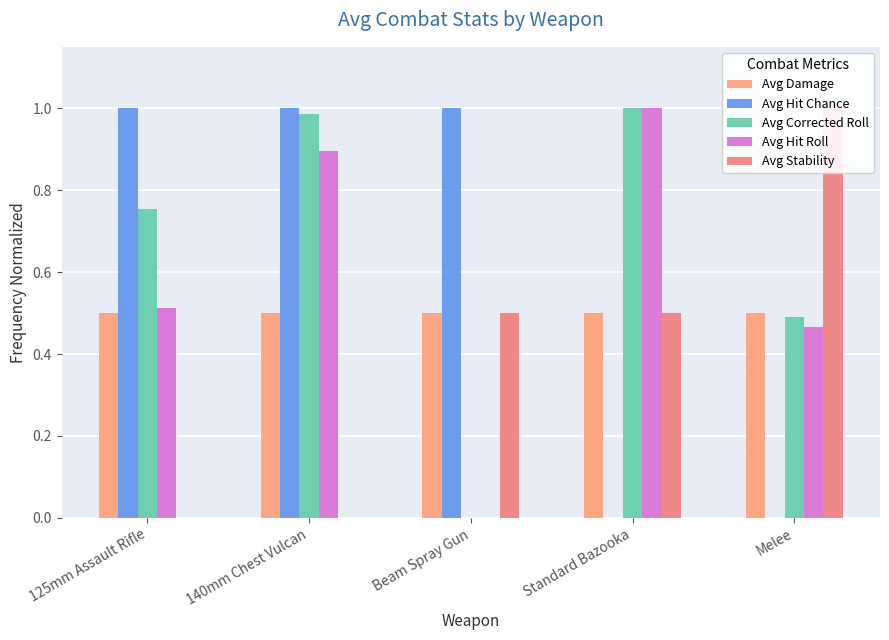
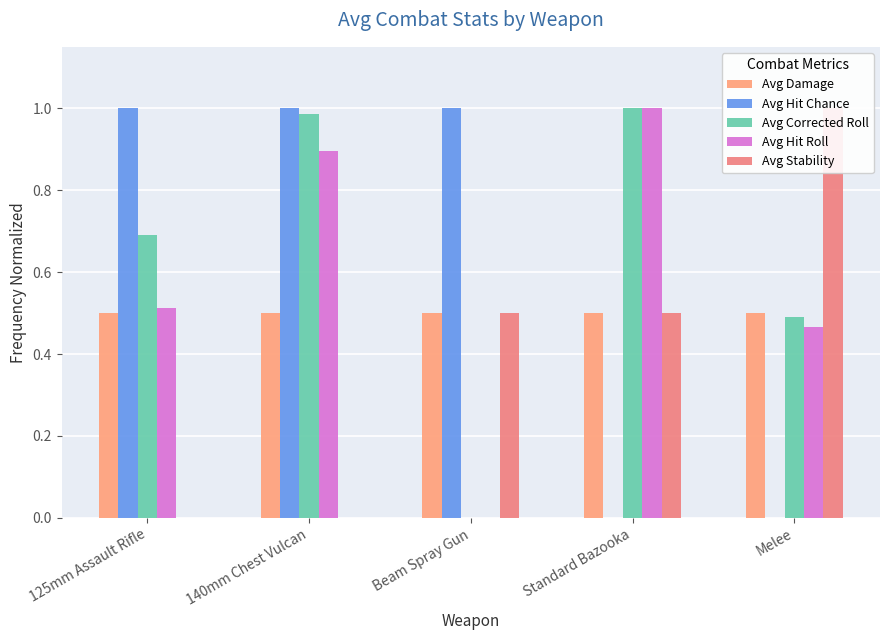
Avg Corrected Roll, 125mm Assault Rifle: 0.75 -> 0.69
